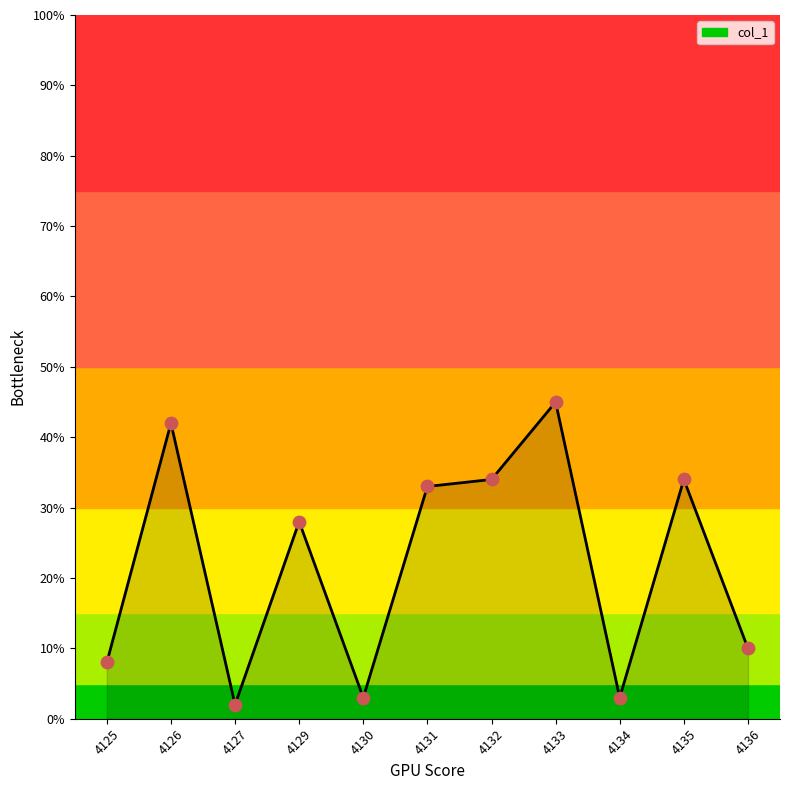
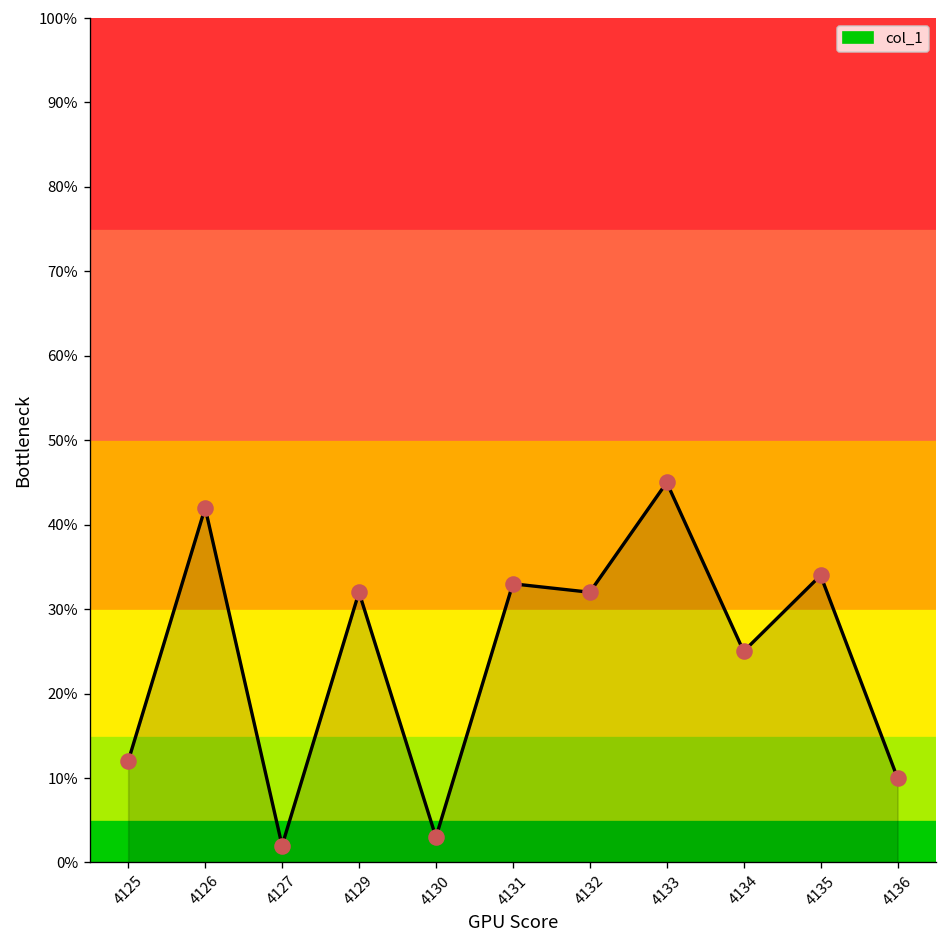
4125: 8% -> 12%
4129: 28% -> 32%
4132: 34% -> 32%
4134: 3% -> 25%
